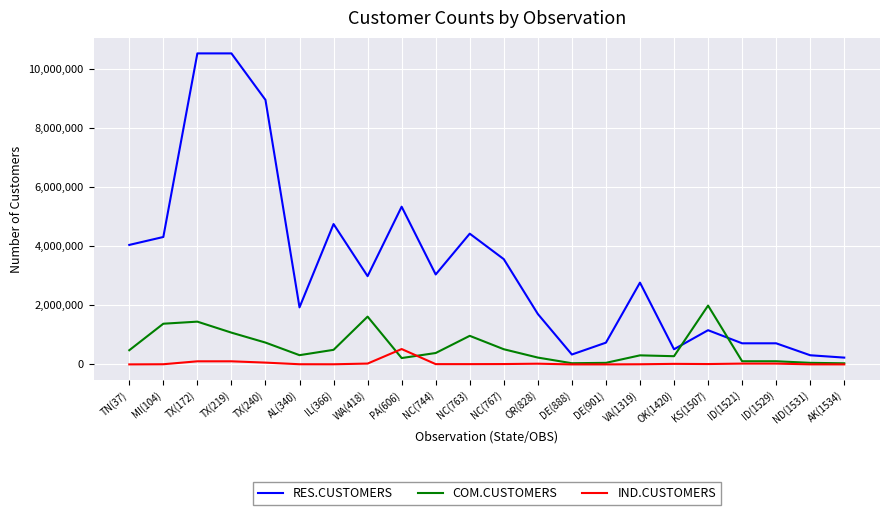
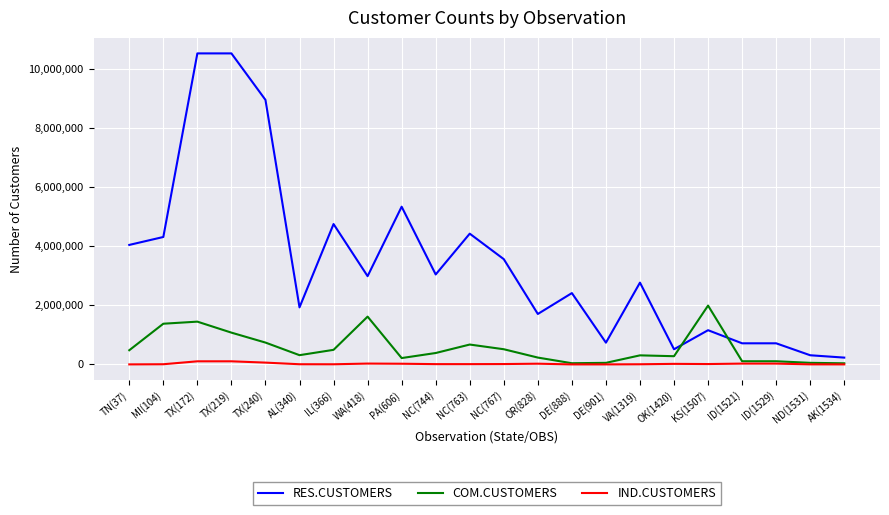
IND.CUSTOMERS, PA(606): 500,000 -> 0
COM.CUSTOMERS, NC(763): 1,000,000 -> 700,000
RES.CUSTOMERS, DE(888): 300,000 -> 2,400,000
